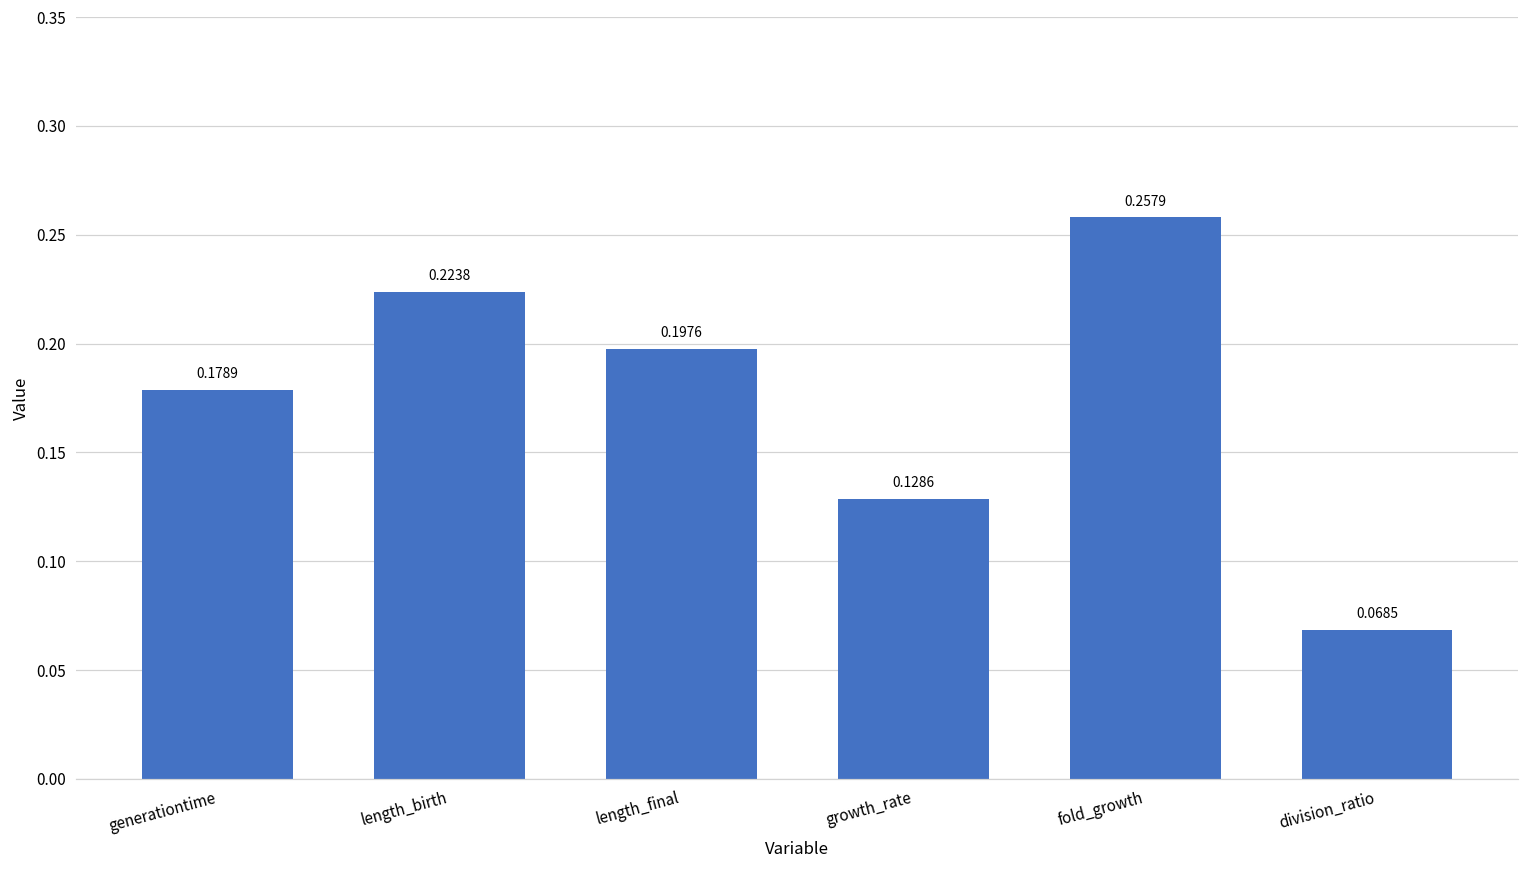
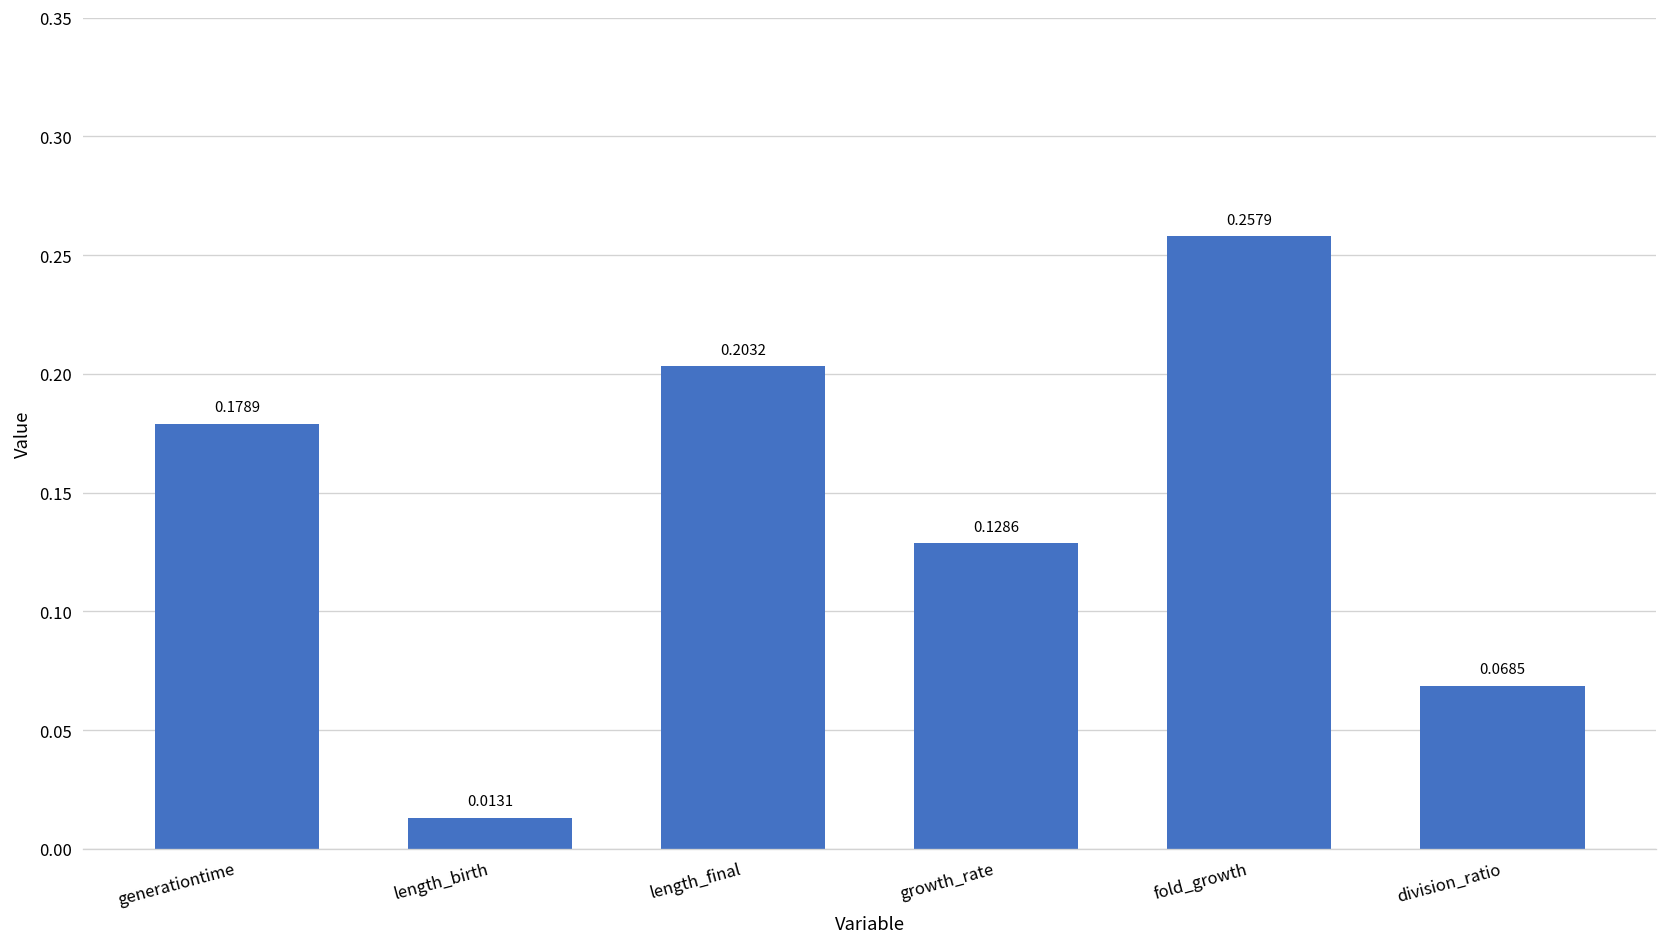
length_birth: 0.2238 -> 0.0131
length_final: 0.1976 -> 0.2032
